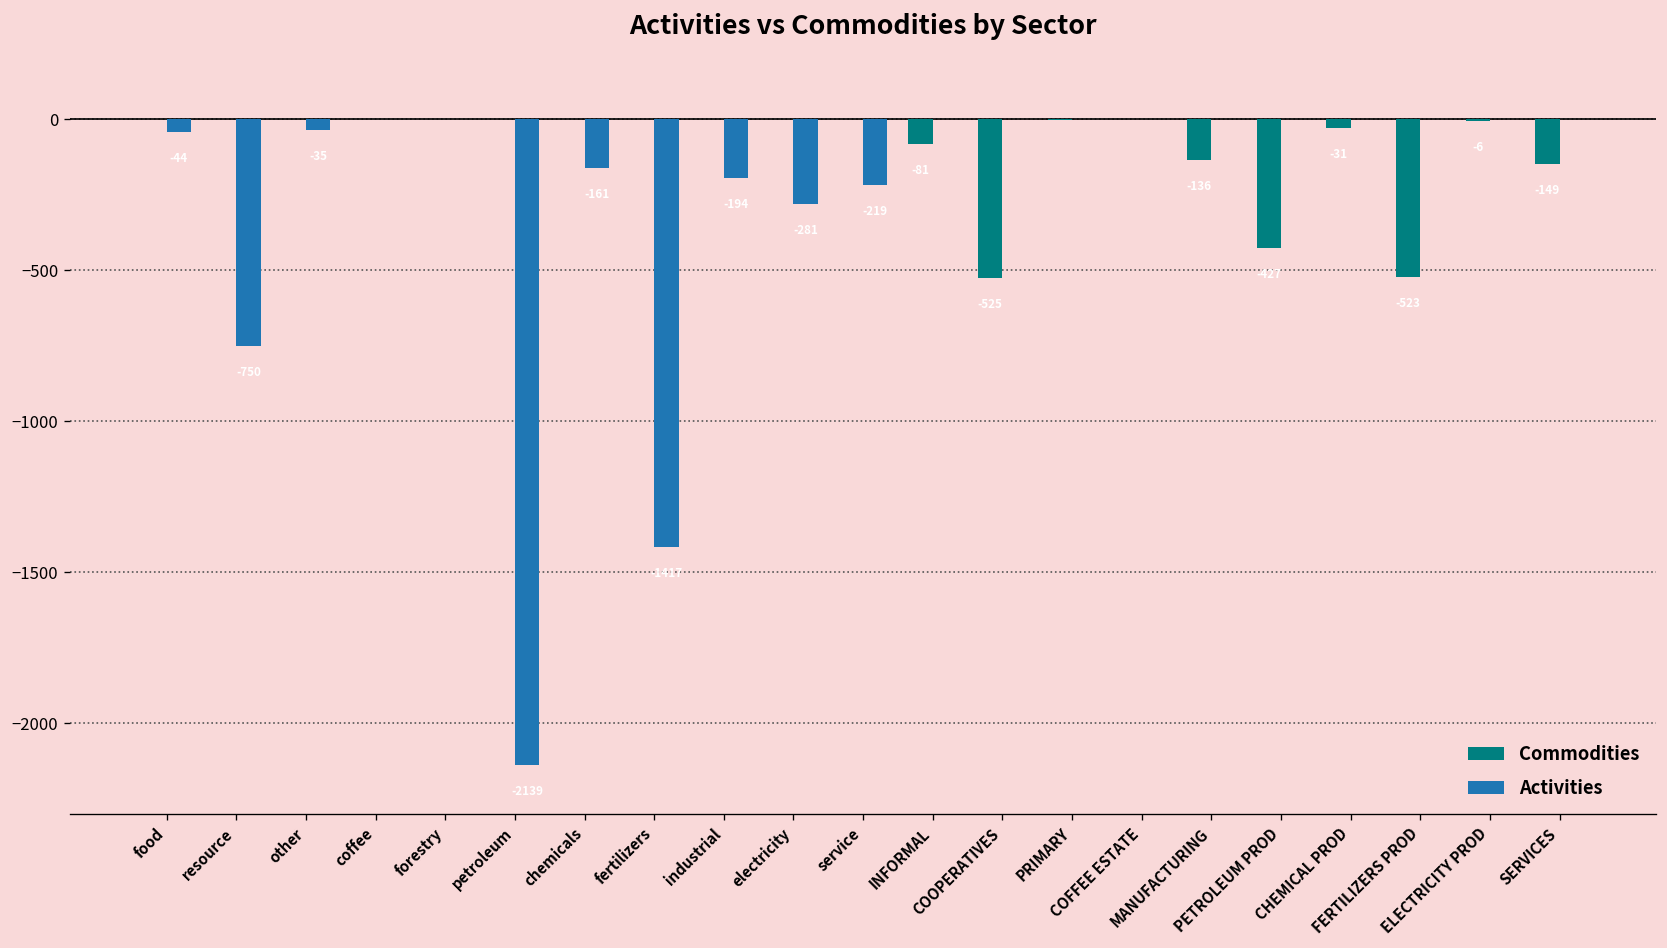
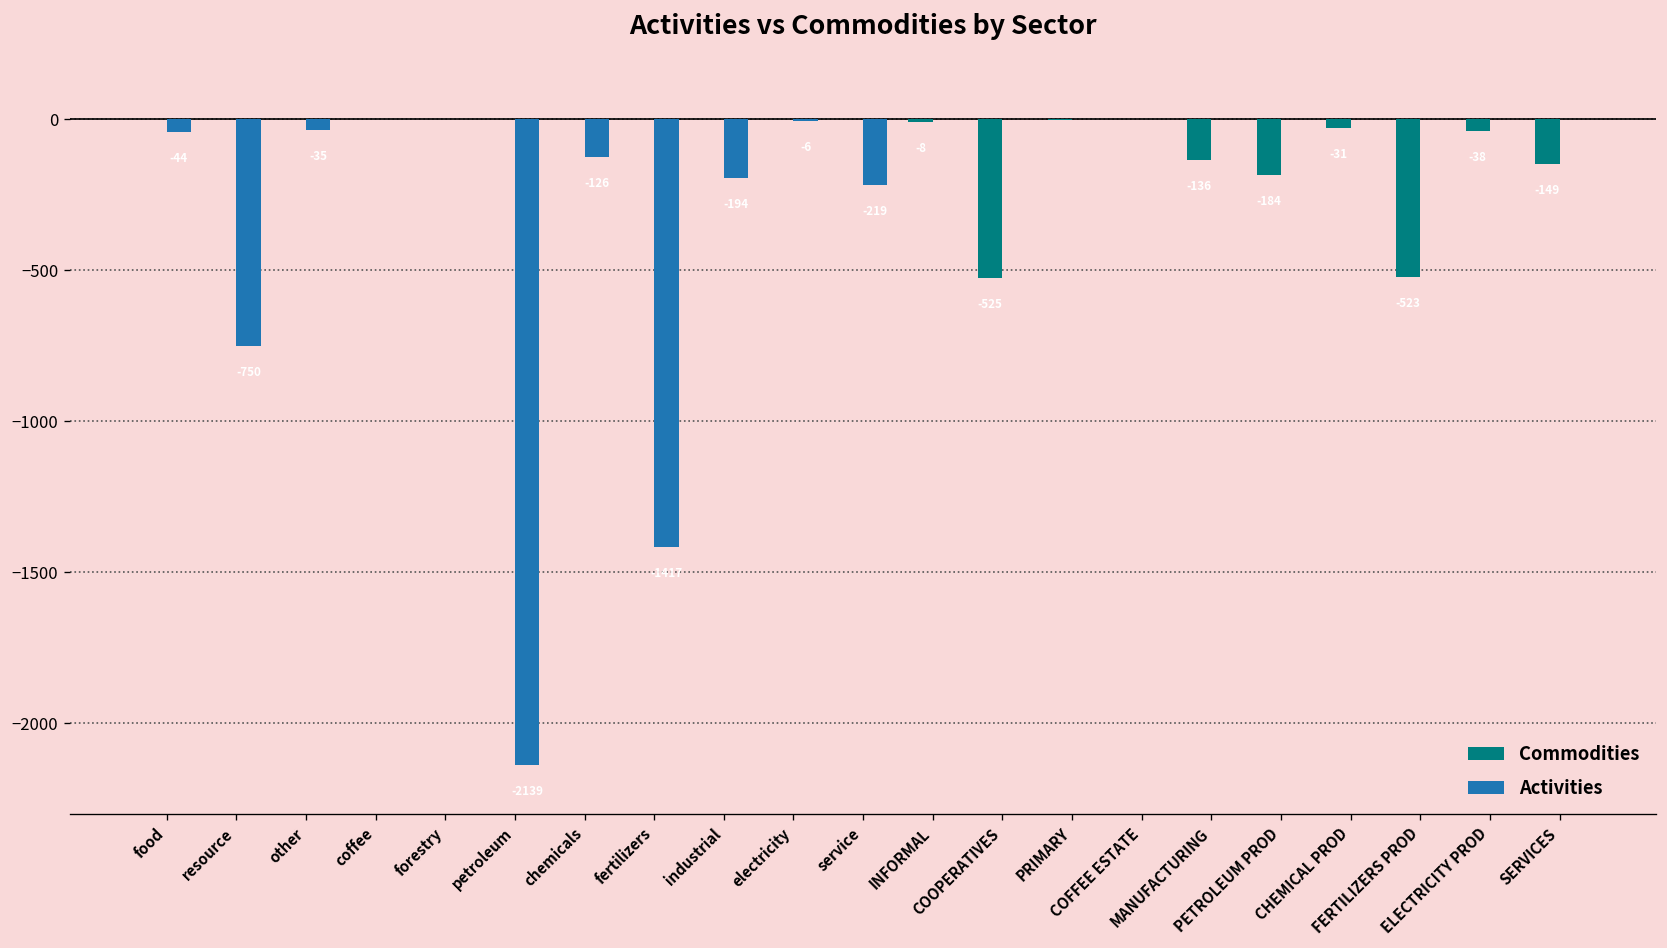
Activities, chemicals: -160 -> -130
Activities, electricity: -280 -> -10
Commodities, INFORMAL: -80 -> -10
Commodities, PETROLEUM PROD: -430 -> -180
Commodities, ELECTRICITY PROD: -10 -> -40
